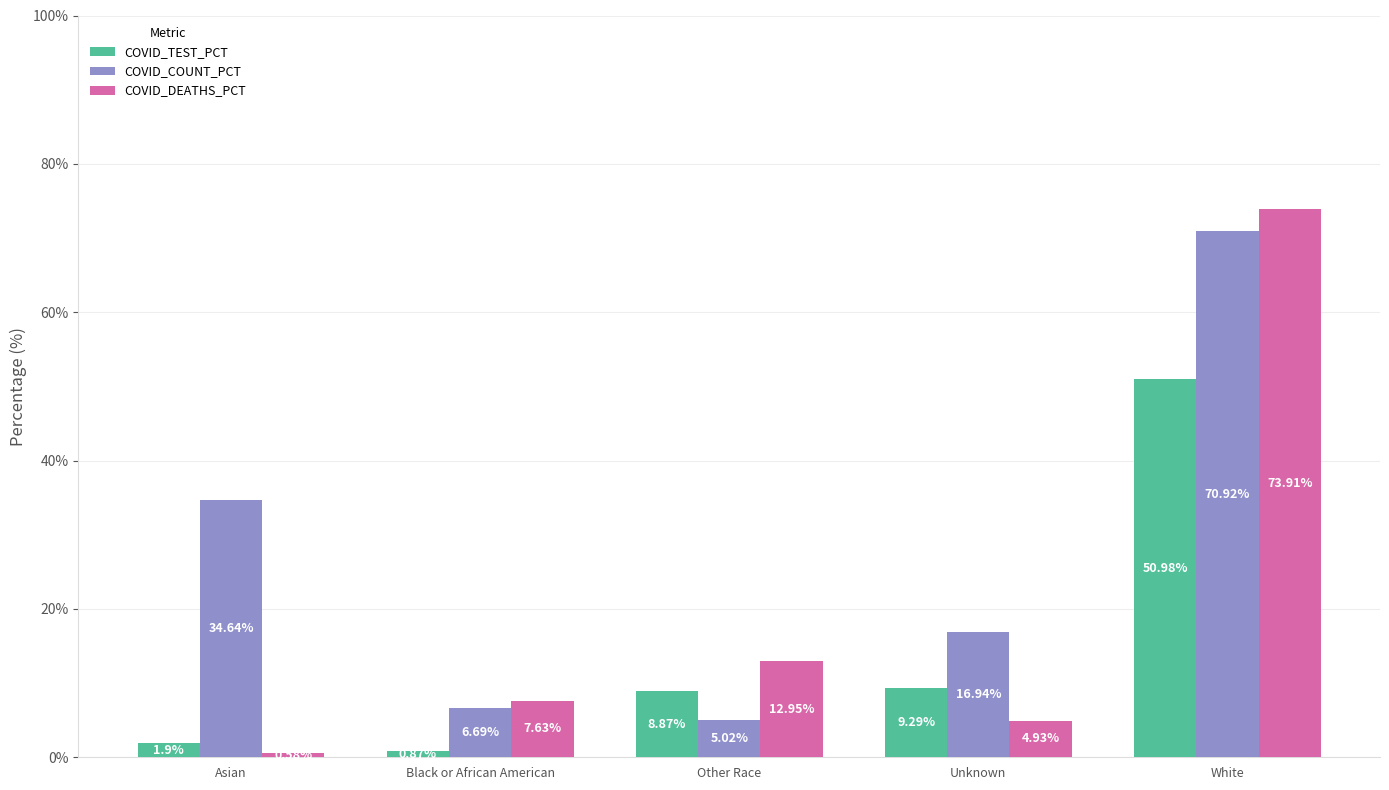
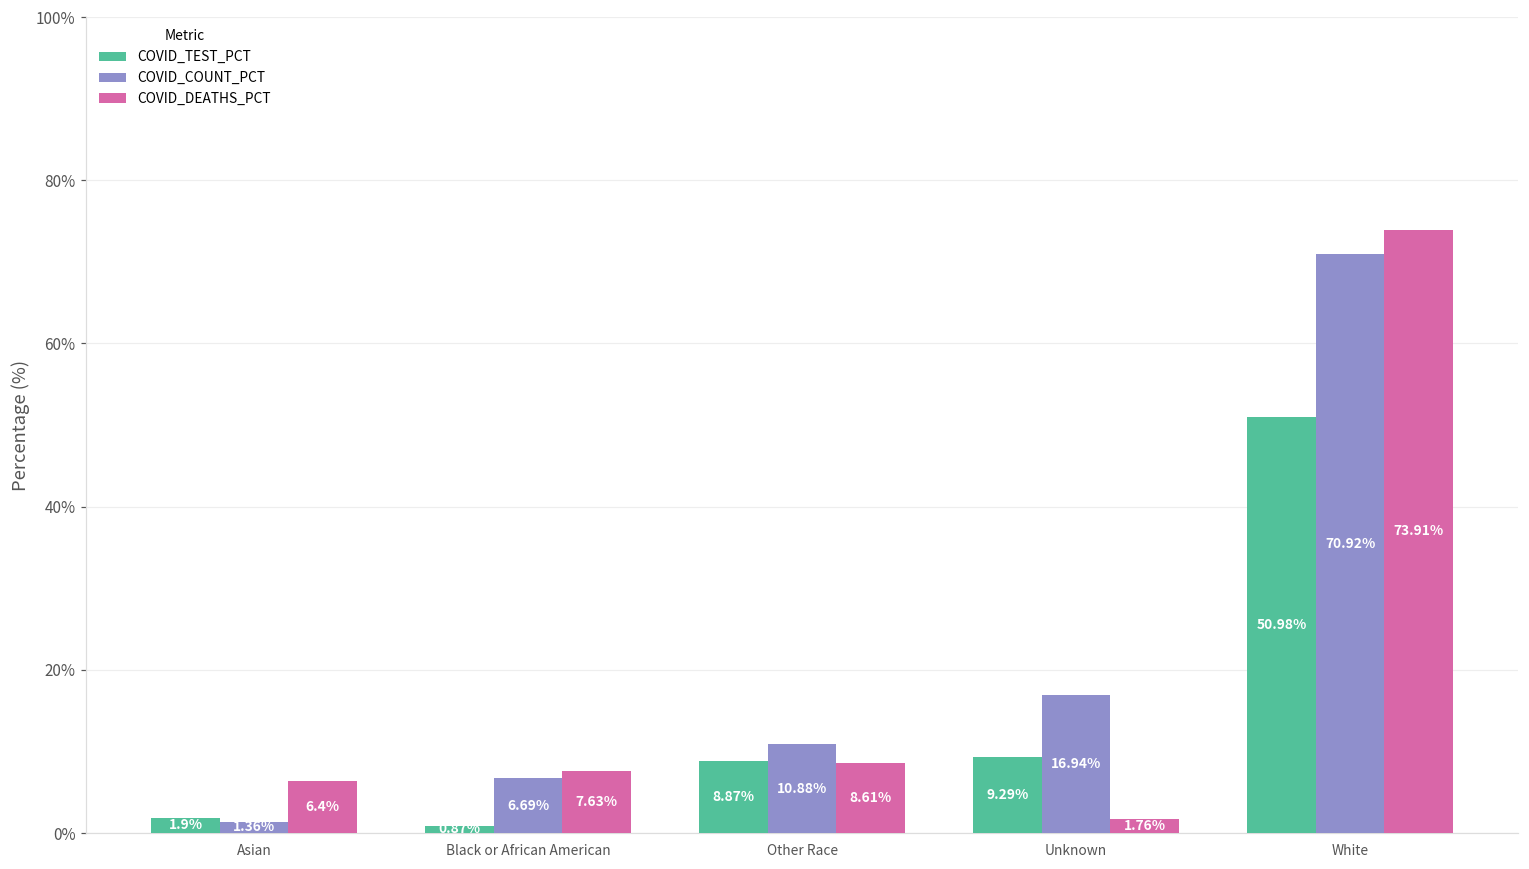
COVID_COUNT_PCT, Asian: 34.64% -> 1.36%
COVID_DEATHS_PCT, Asian: 1% -> 6%
COVID_COUNT_PCT, Other Race: 5.02% -> 10.88%
COVID_DEATHS_PCT, Other Race: 12.95% -> 8.61%
COVID_DEATHS_PCT, Unknown: 4.93% -> 1.76%
